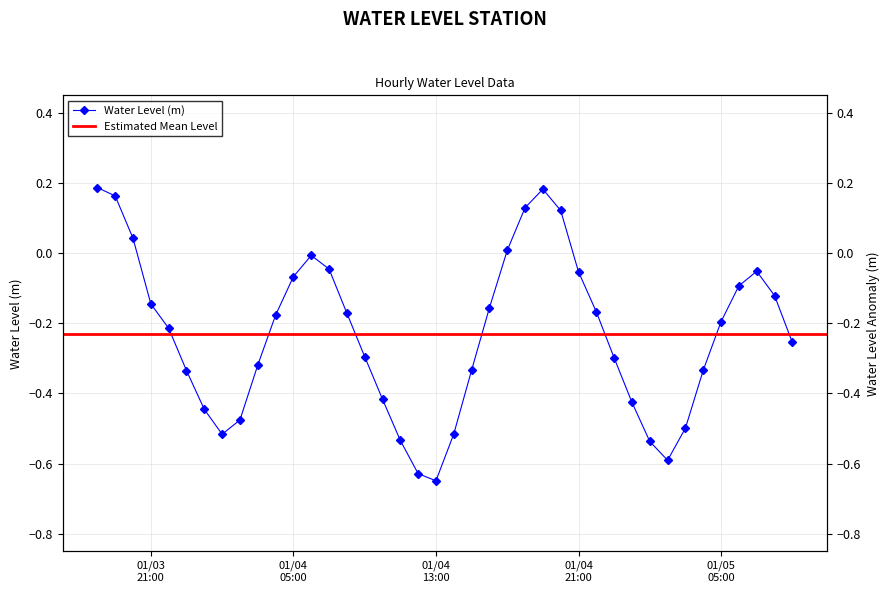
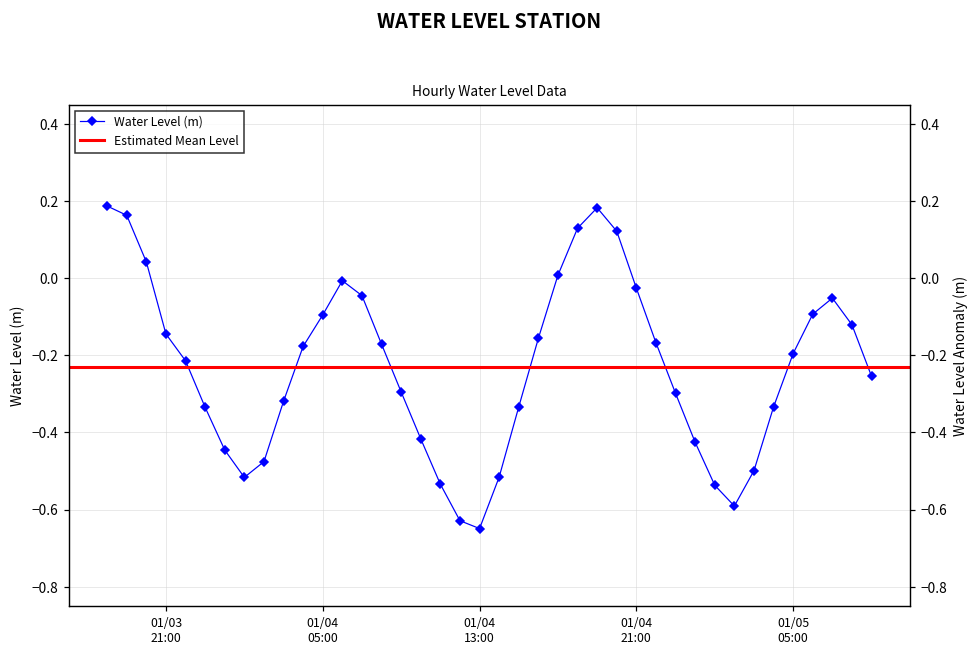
01/04 05:00: -0.07 -> -0.10
01/04 21:00: -0.05 -> -0.03
